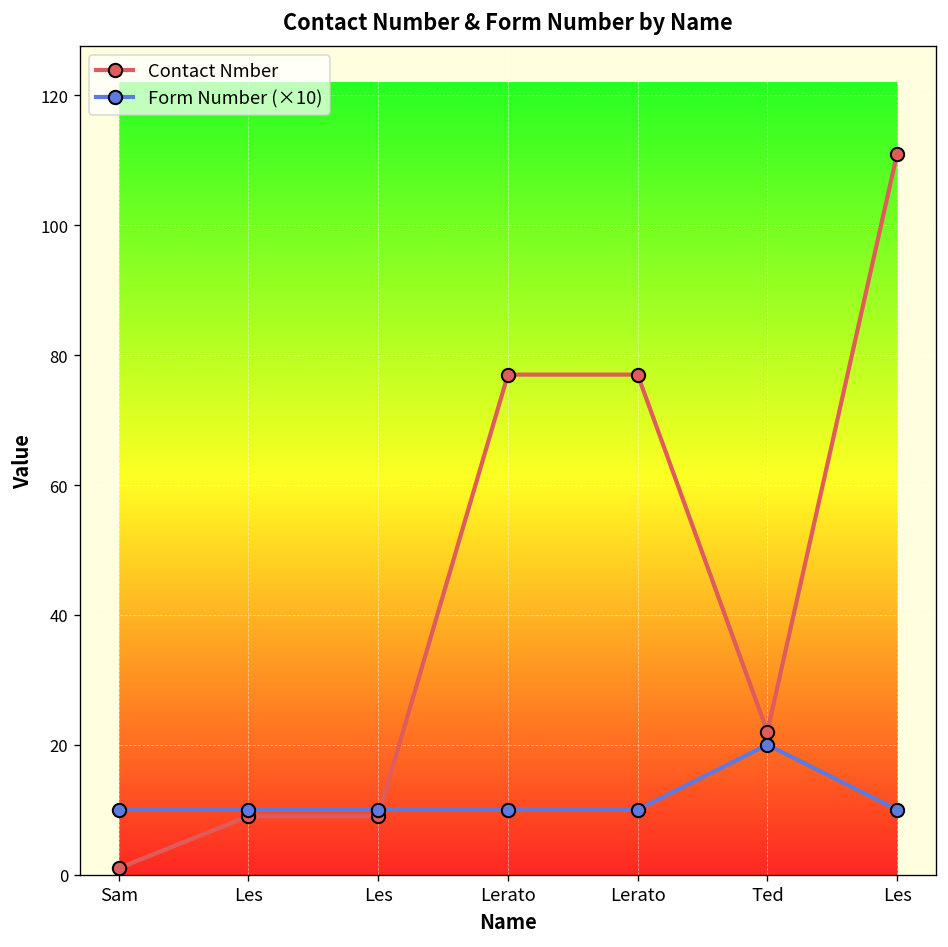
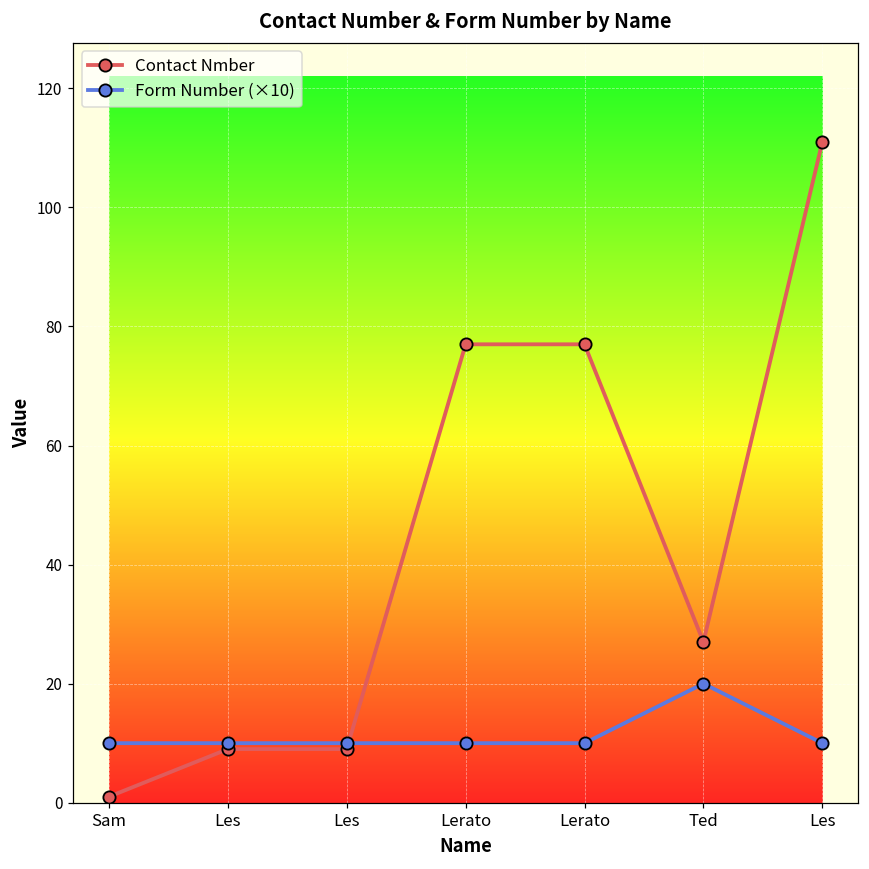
Contact Nmber, Ted: 22 -> 27
